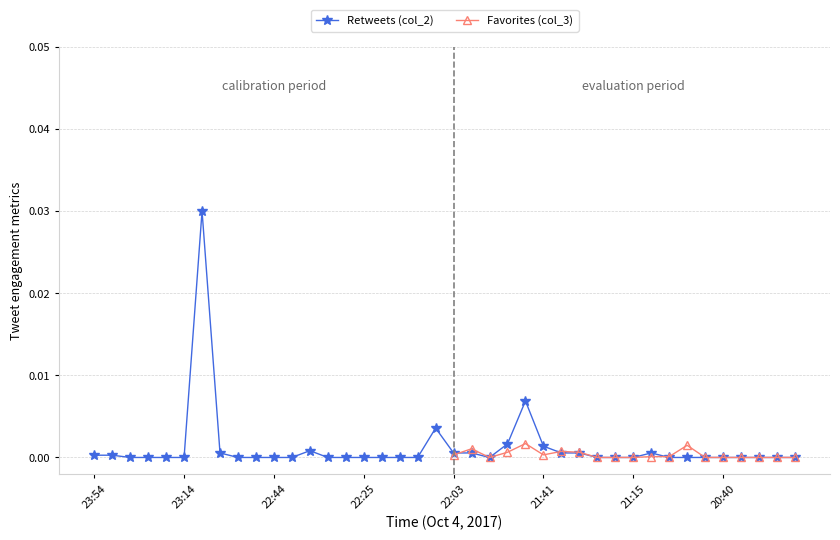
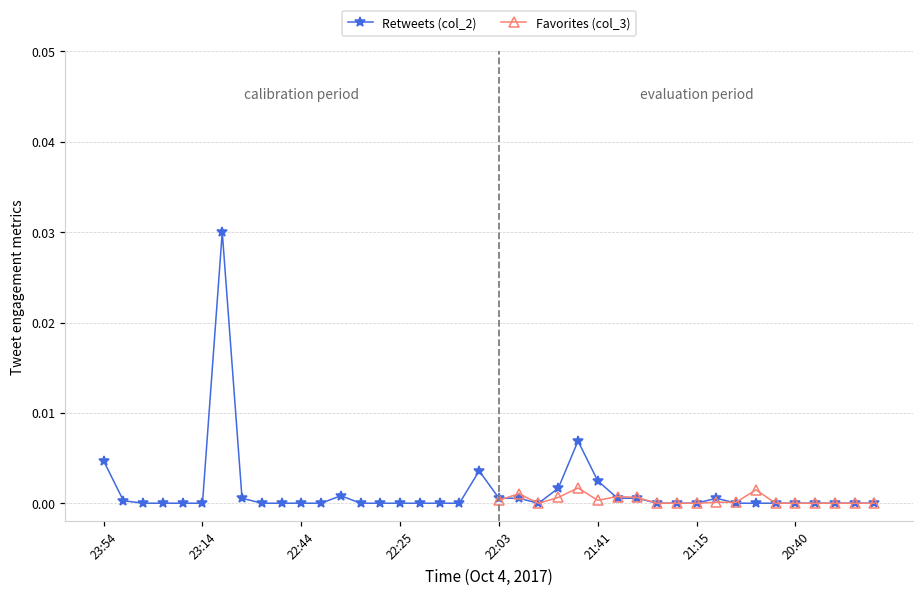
Retweets (col_2), 23:54: 0.000 -> 0.005
Retweets (col_2), 21:41: 0.001 -> 0.002
